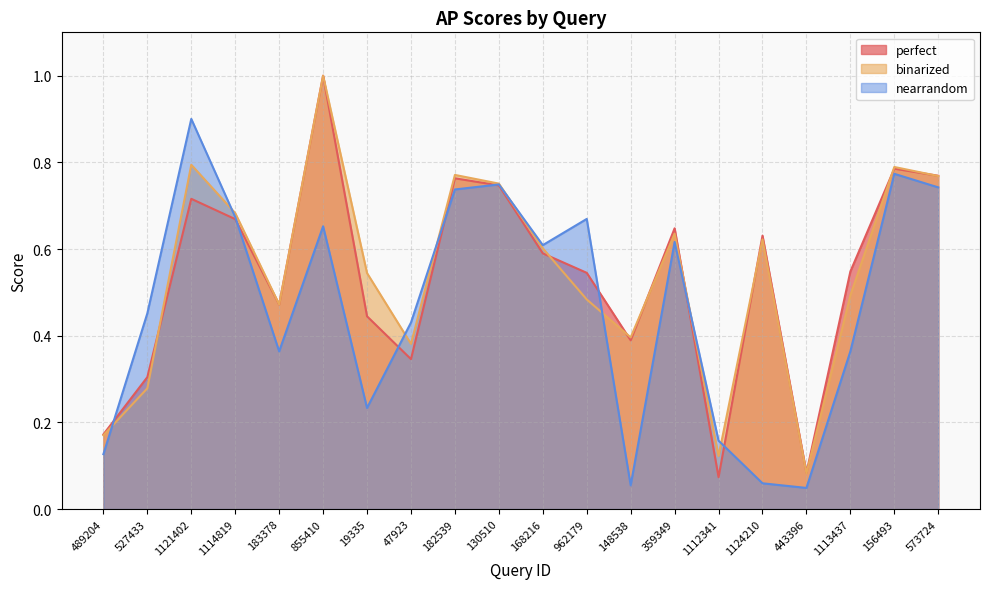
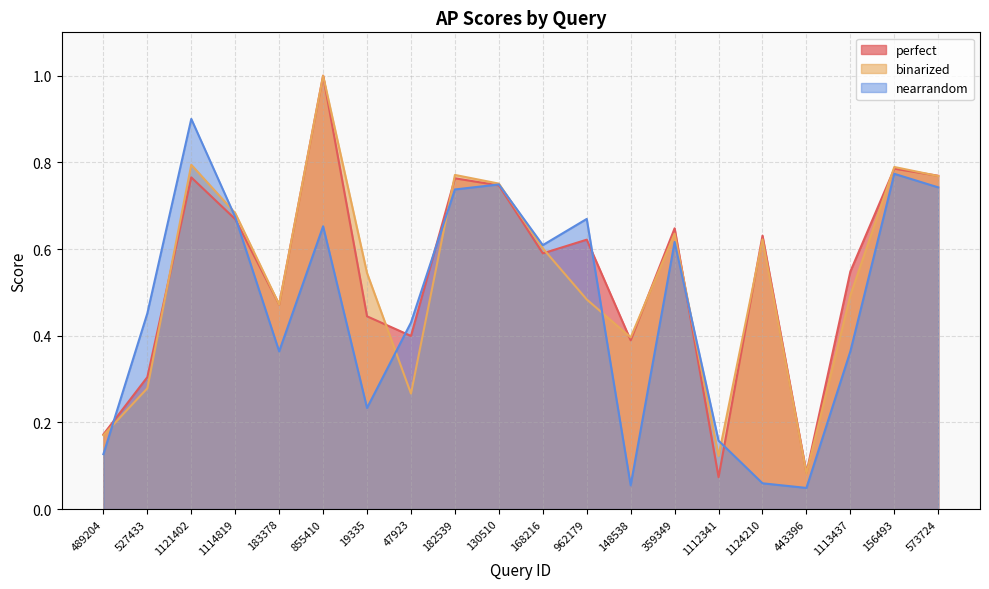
perfect, 1121402: 0.72 -> 0.77
perfect, 47923: 0.35 -> 0.40
binarized, 47923: 0.38 -> 0.27
perfect, 962179: 0.55 -> 0.62
